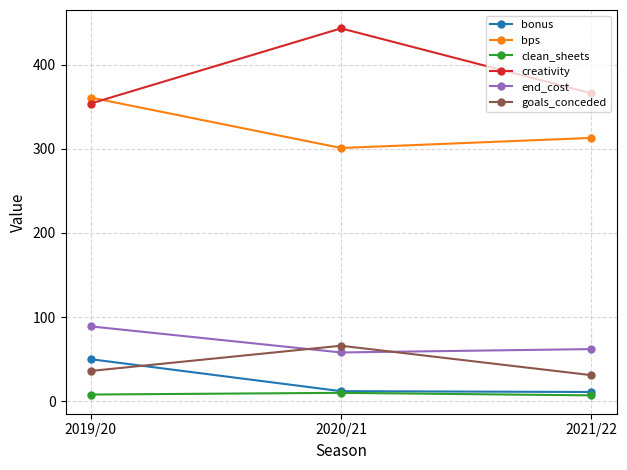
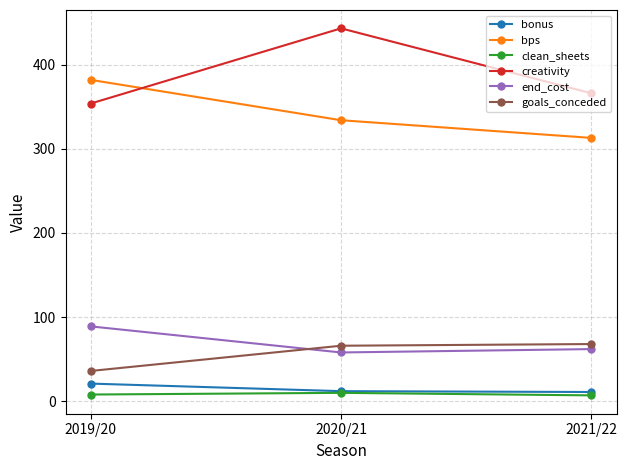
bonus, 2019/20: 50 -> 20
bps, 2019/20: 360 -> 380
bps, 2020/21: 300 -> 330
goals_conceded, 2021/22: 30 -> 70
